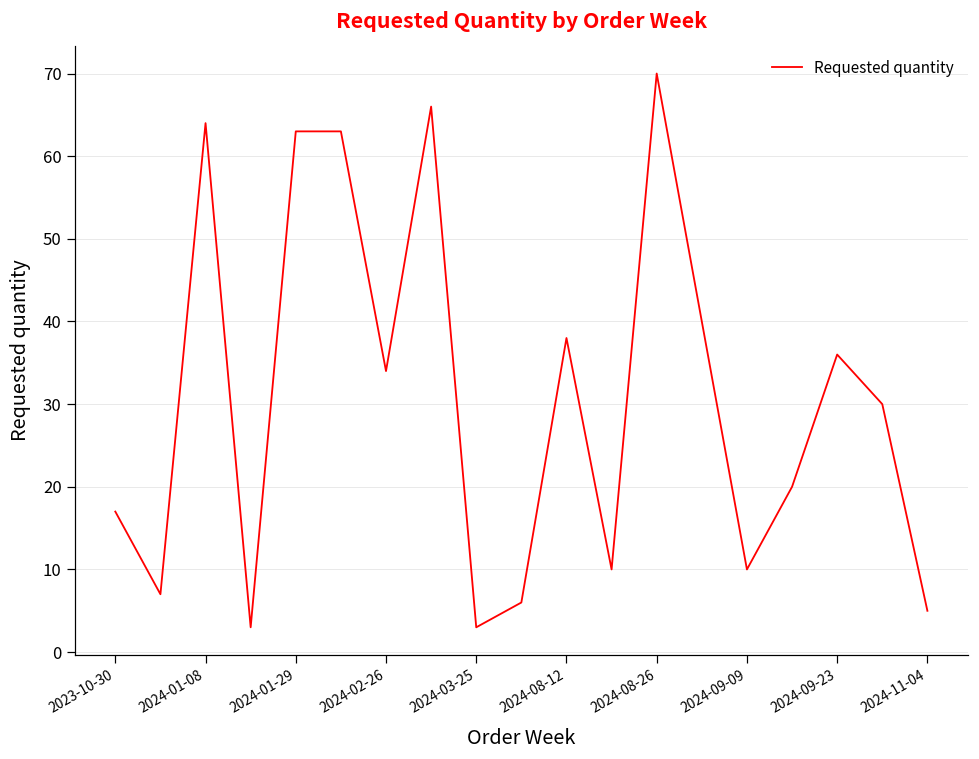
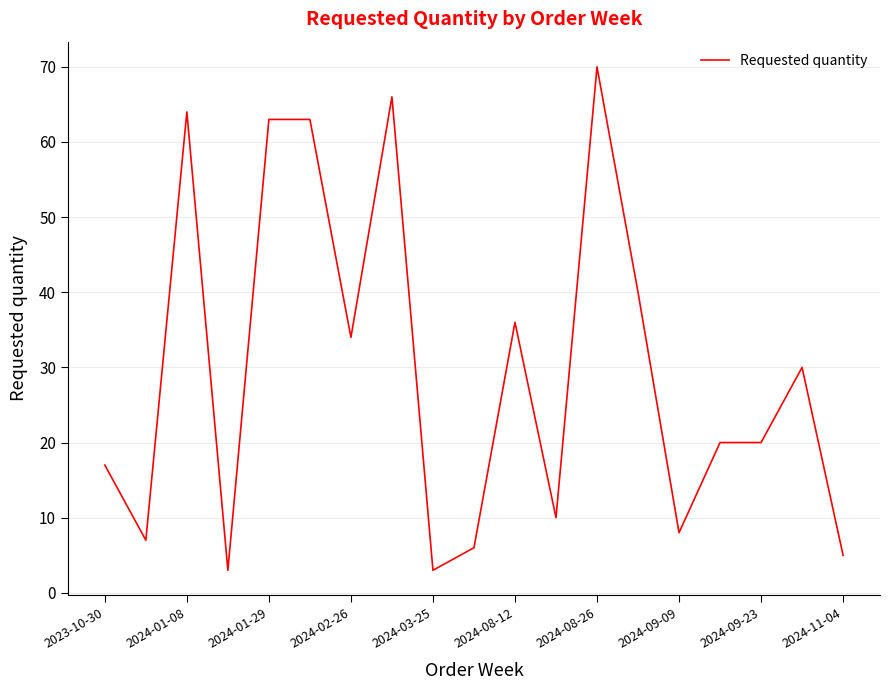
2024-08-12: 38 -> 36
2024-09-09: 10 -> 8
2024-09-23: 36 -> 20
